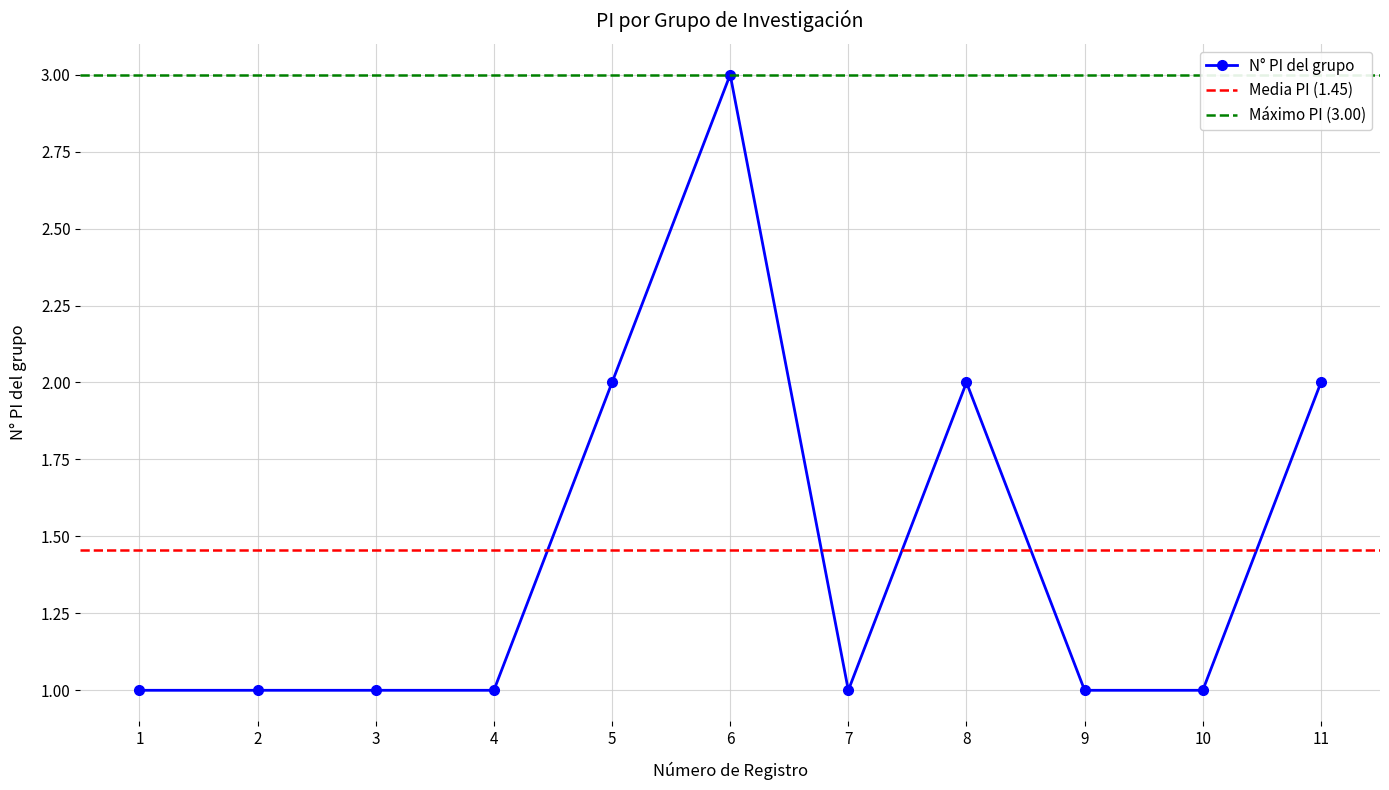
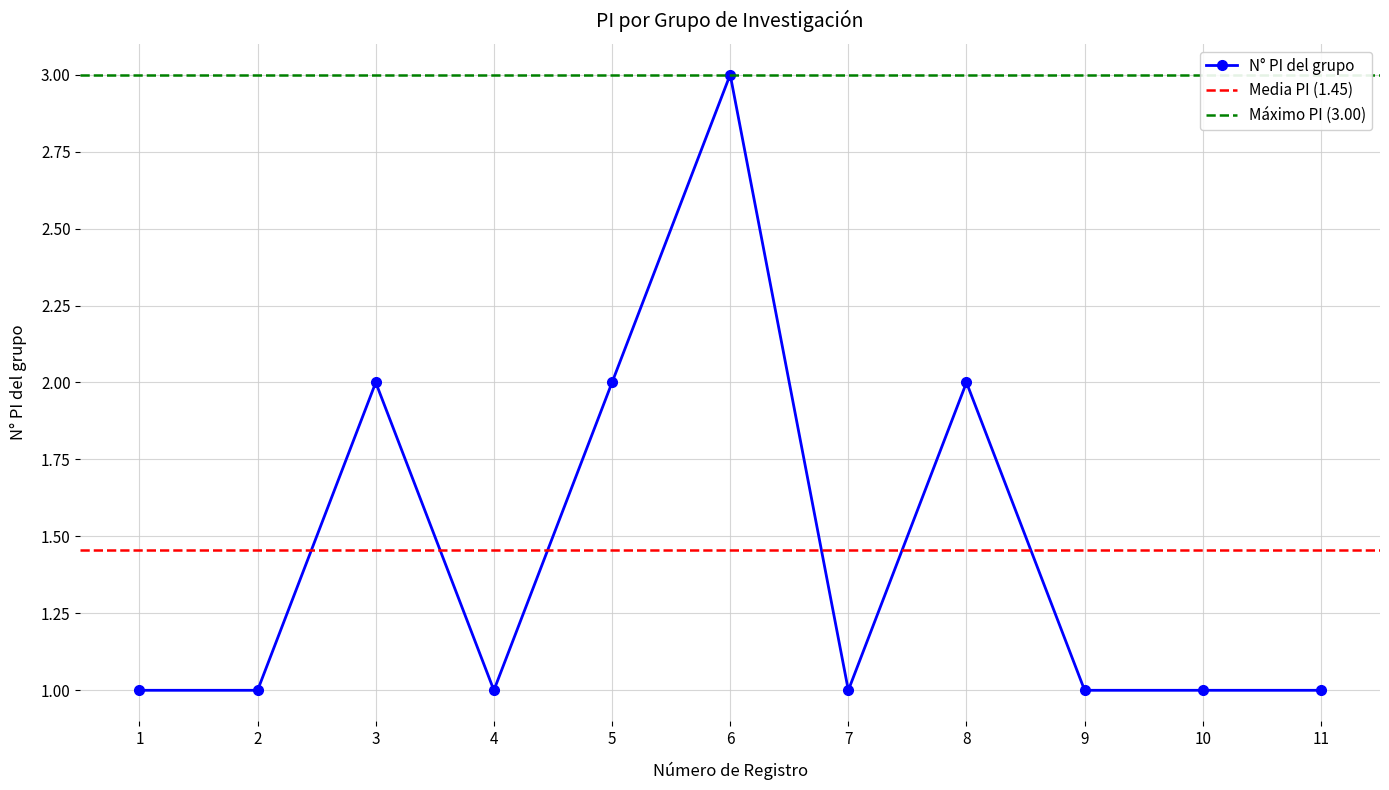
3: 1 -> 2
11: 2 -> 1
